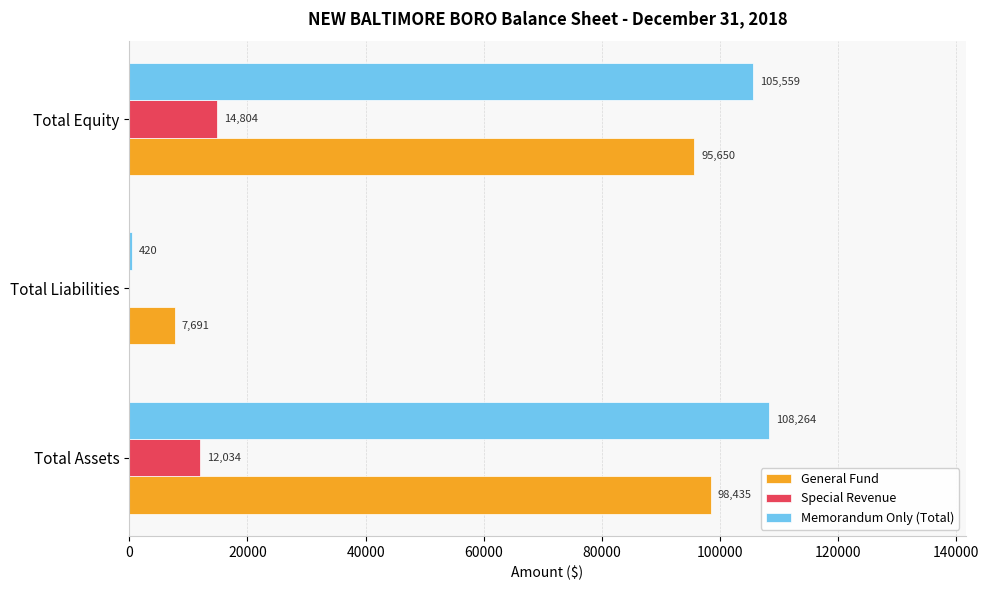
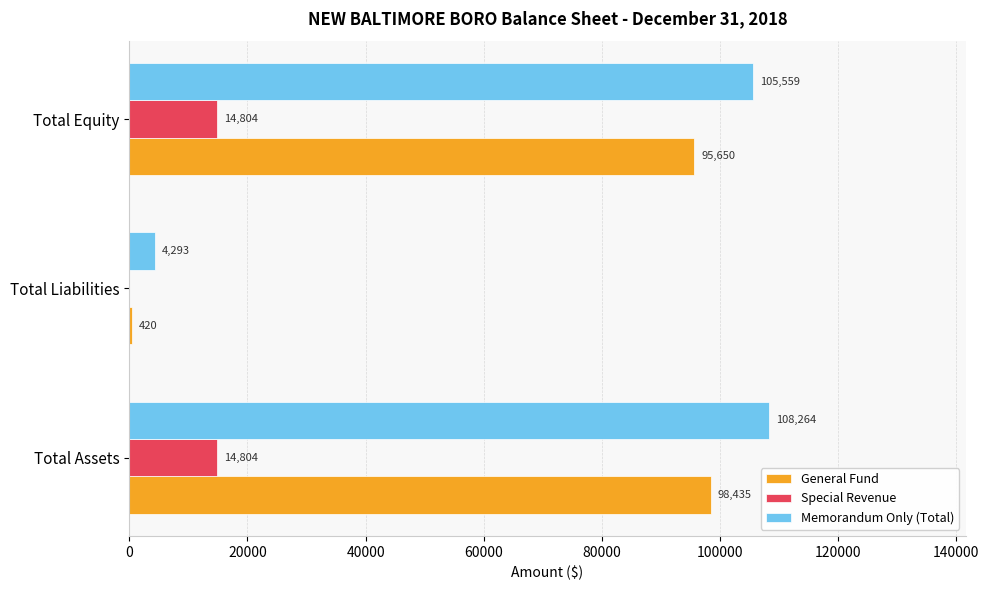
Memorandum Only (Total), Total Liabilities: 420 -> 4,293
General Fund, Total Liabilities: 7,691 -> 420
Special Revenue, Total Assets: 12,034 -> 14,804
